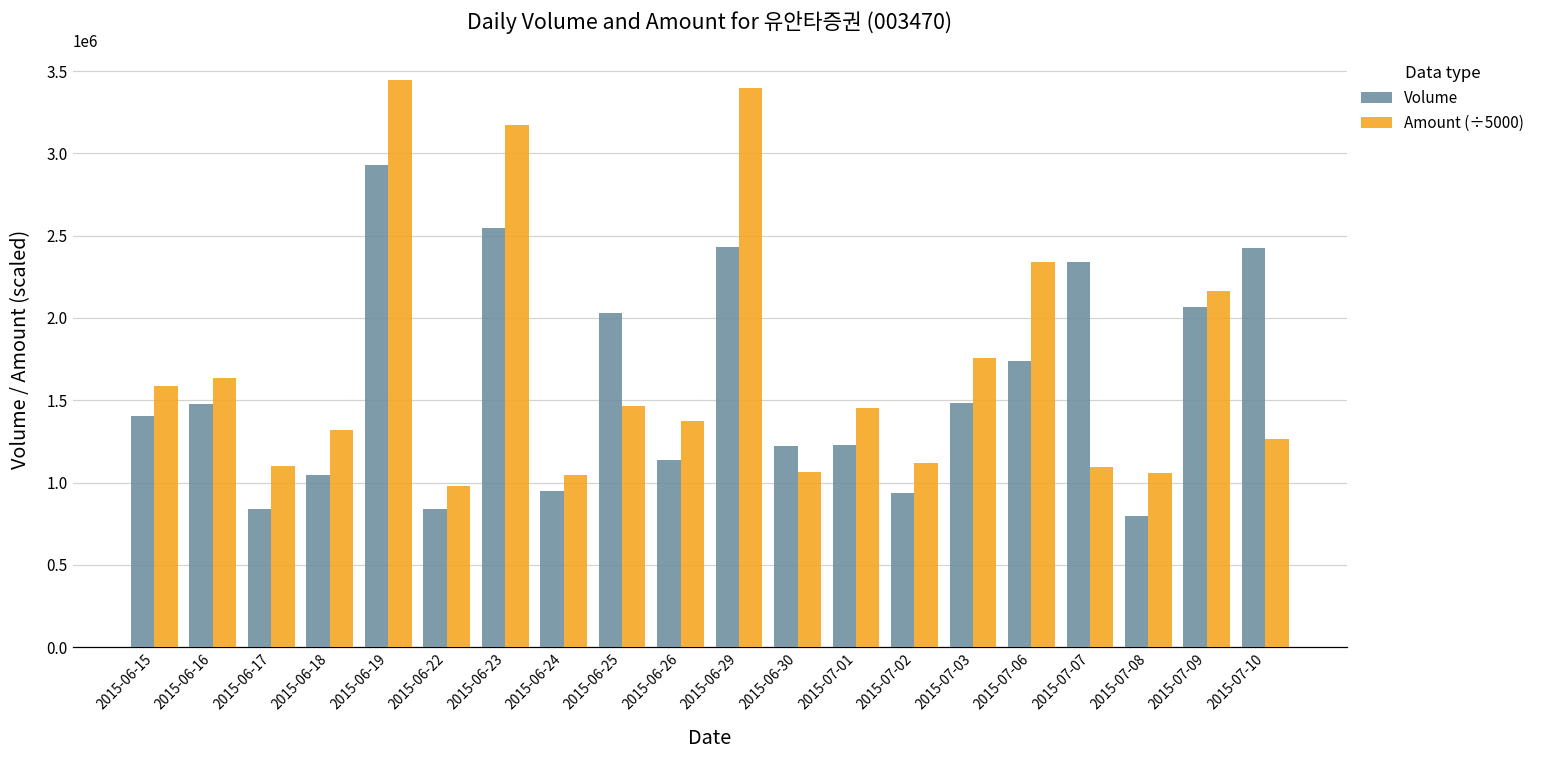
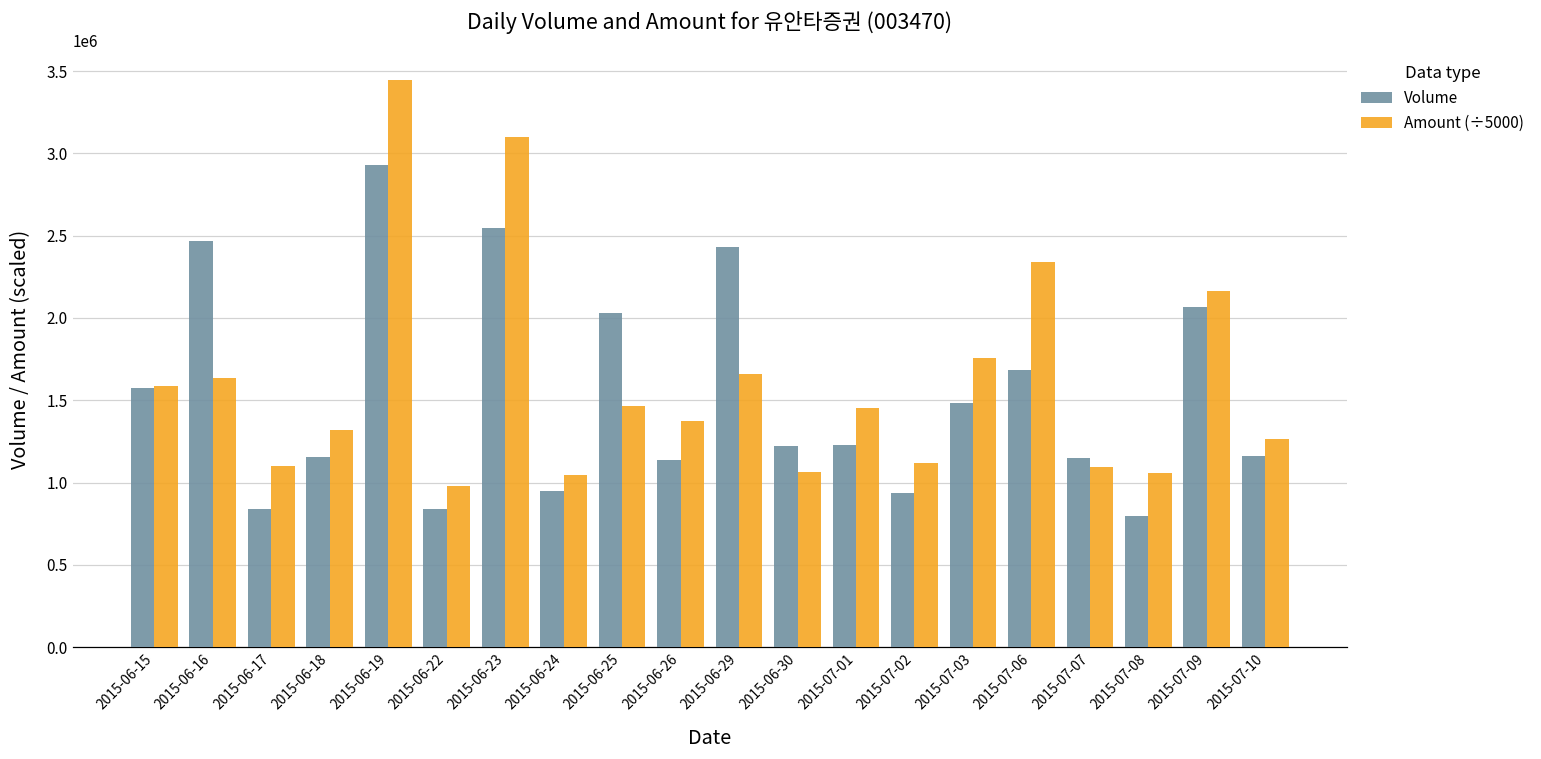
Volume, 2015-06-15: 1400000 -> 1570000
Volume, 2015-06-16: 1470000 -> 2470000
Volume, 2015-06-18: 1040000 -> 1160000
Amount (÷5000), 2015-06-23: 3170000 -> 3100000
Amount (÷5000), 2015-06-29: 3400000 -> 1660000
Volume, 2015-07-06: 1740000 -> 1680000
Volume, 2015-07-07: 2340000 -> 1150000
Volume, 2015-07-10: 2430000 -> 1160000
